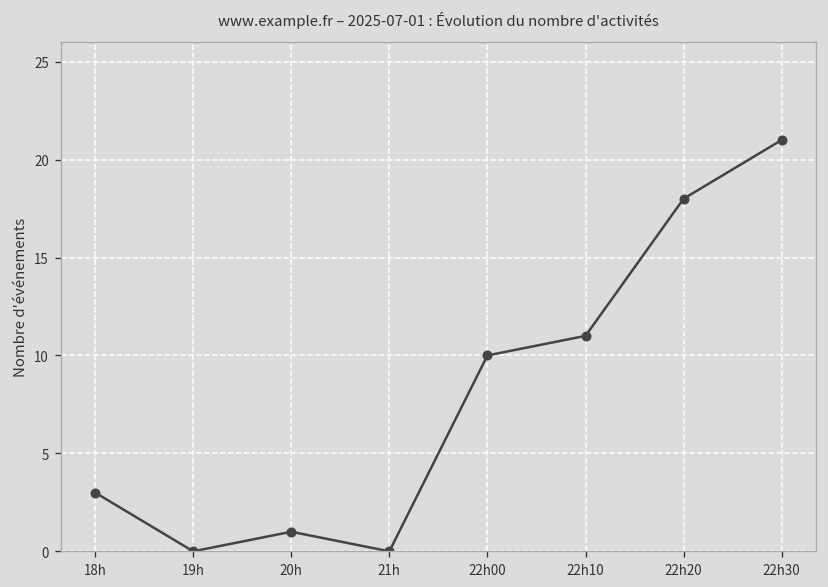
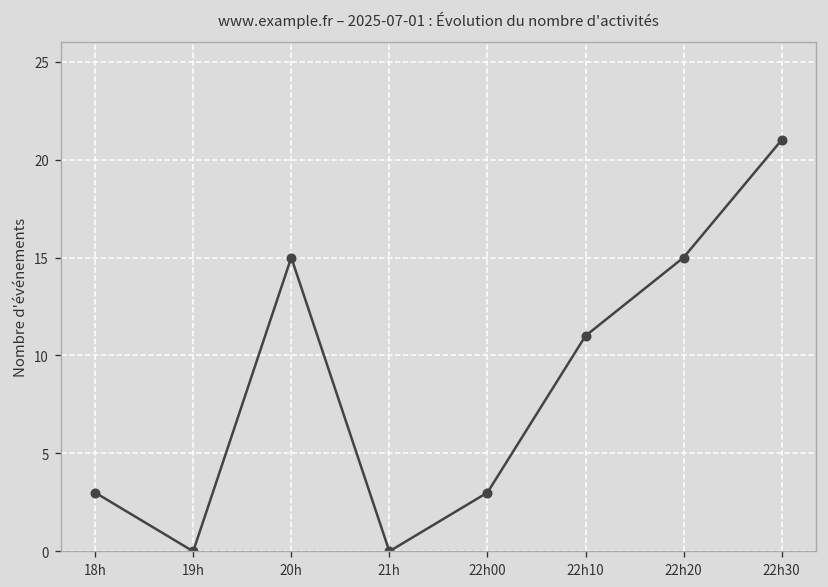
20h: 1 -> 15
22h00: 10 -> 3
22h20: 18 -> 15
